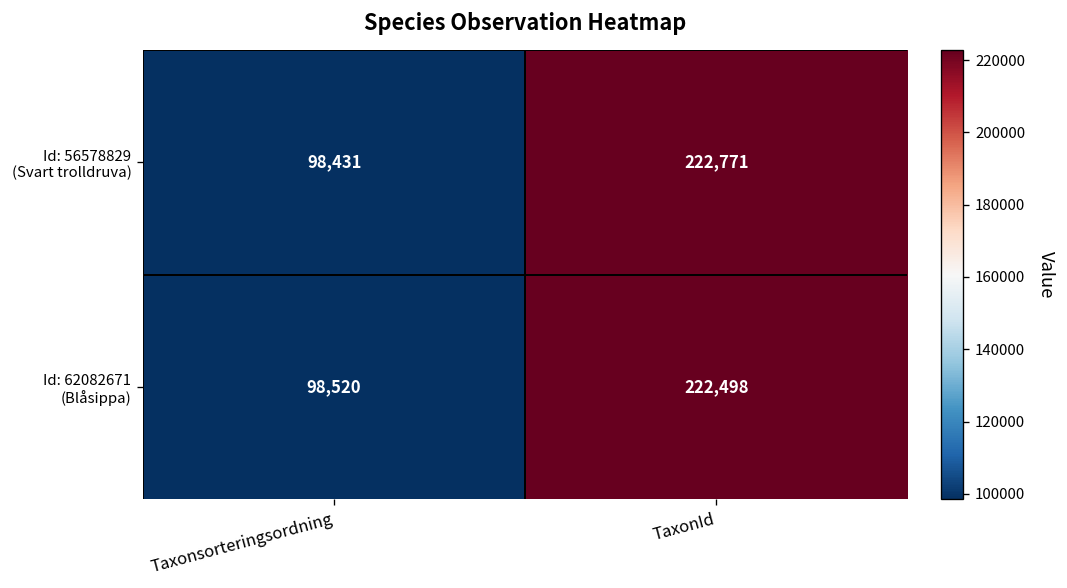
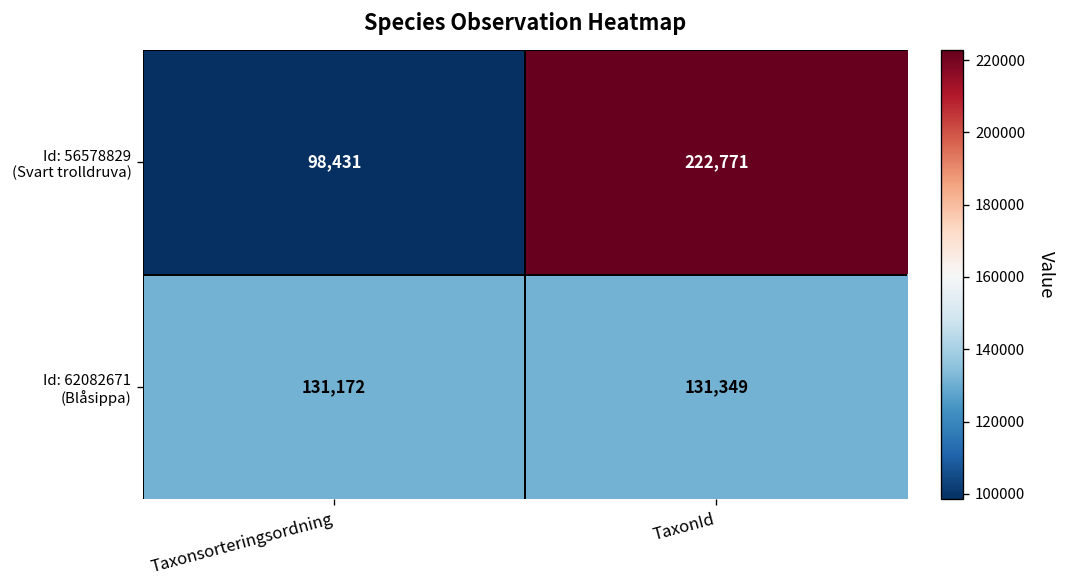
Id: 62082671 (Blåsippa), Taxonsorteringsordning: 98,520 -> 131,172
Id: 62082671 (Blåsippa), TaxonId: 222,498 -> 131,349
